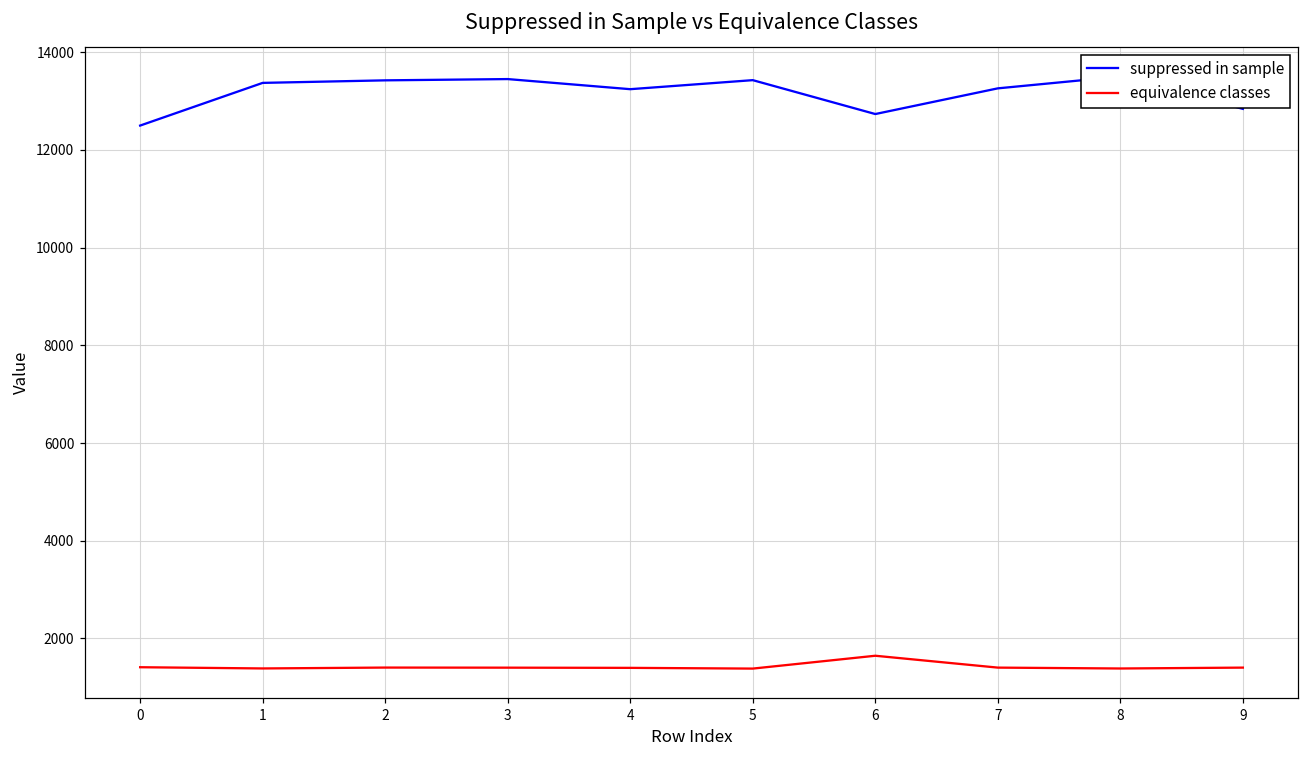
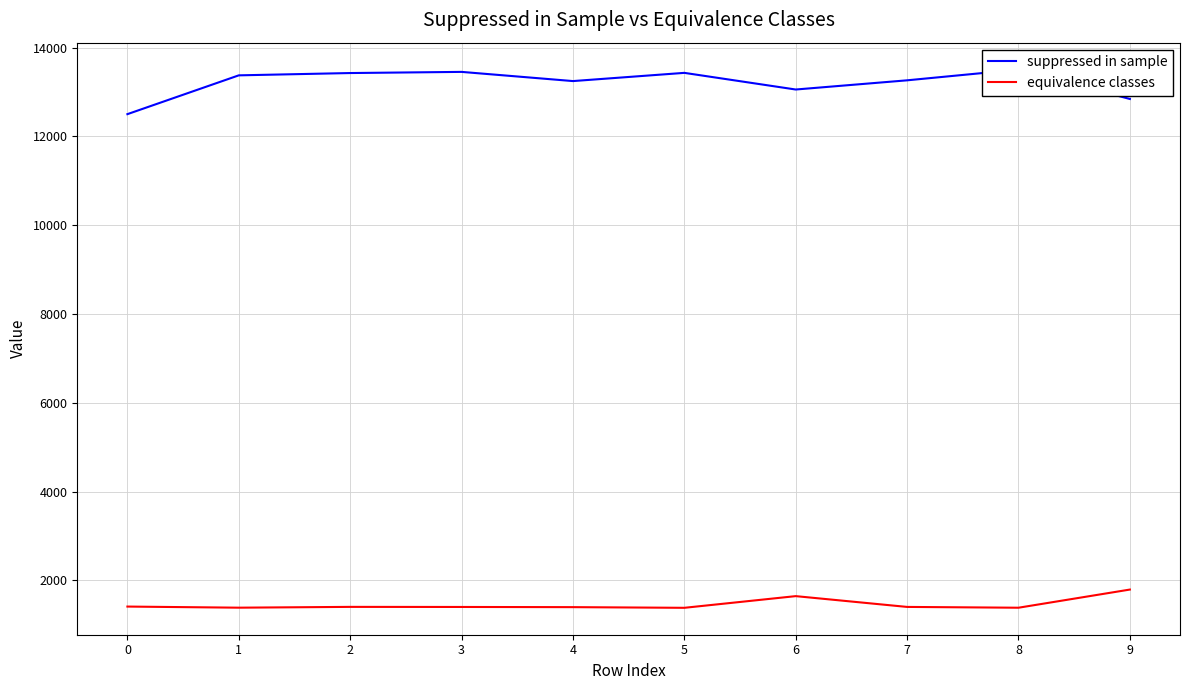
suppressed in sample, 6: 12700 -> 13100
equivalence classes, 9: 1400 -> 1800
